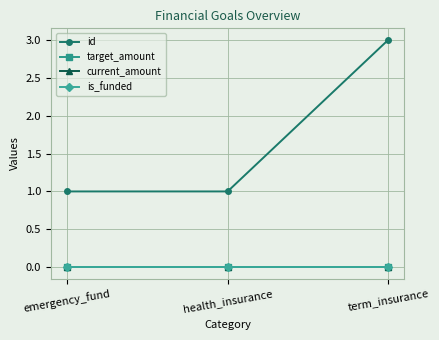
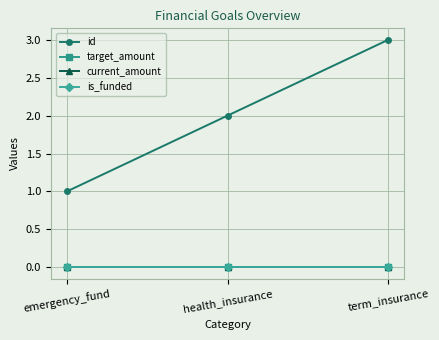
id, health_insurance: 1 -> 2
